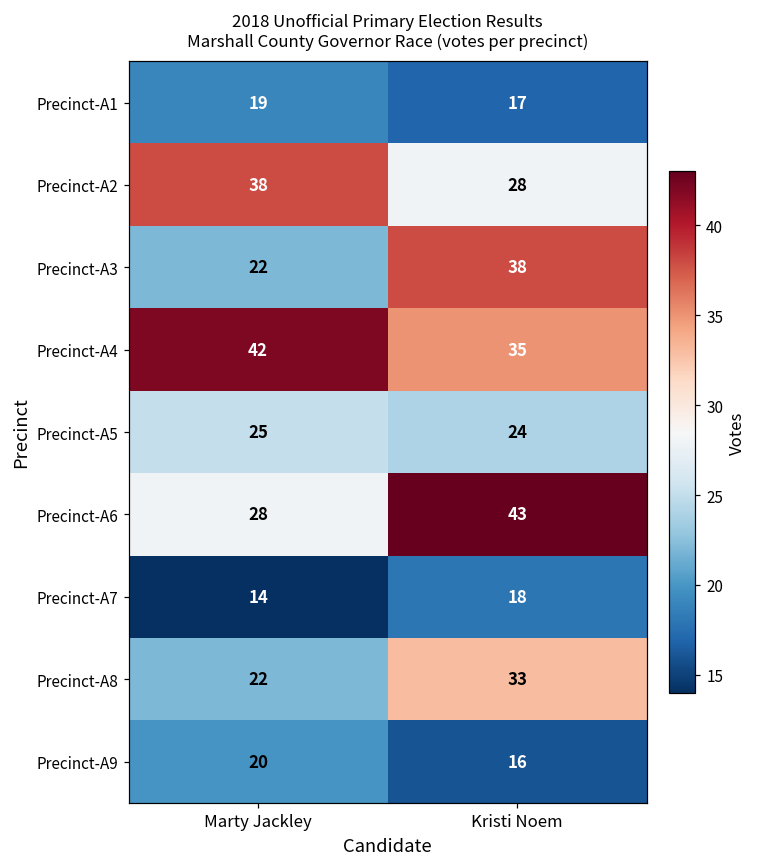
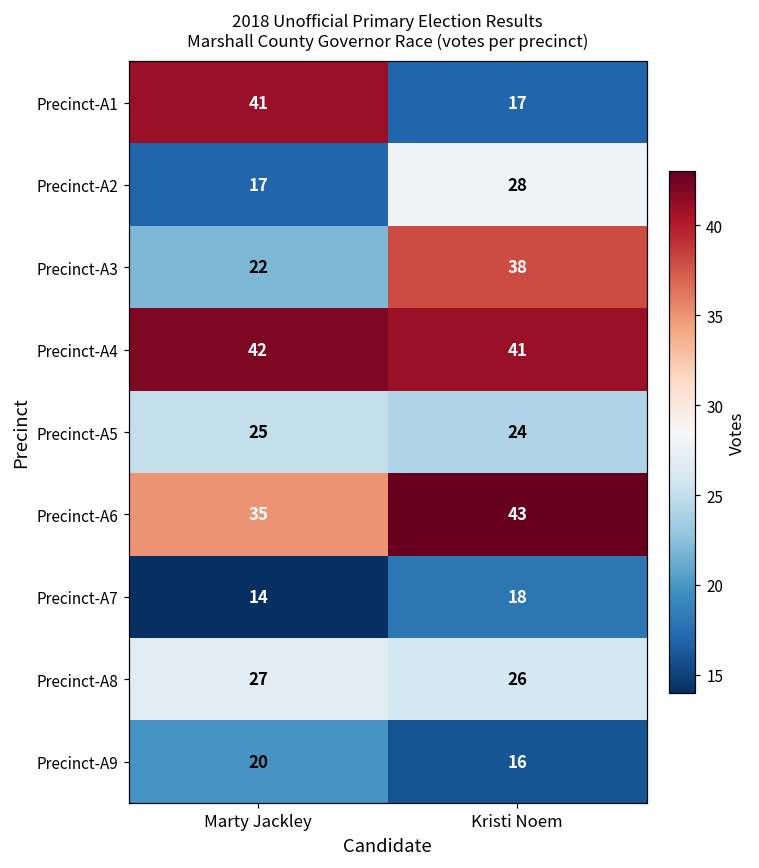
Precinct-A1, Marty Jackley: 19 -> 41
Precinct-A2, Marty Jackley: 38 -> 17
Precinct-A4, Kristi Noem: 35 -> 41
Precinct-A6, Marty Jackley: 28 -> 35
Precinct-A8, Marty Jackley: 22 -> 27
Precinct-A8, Kristi Noem: 33 -> 26
